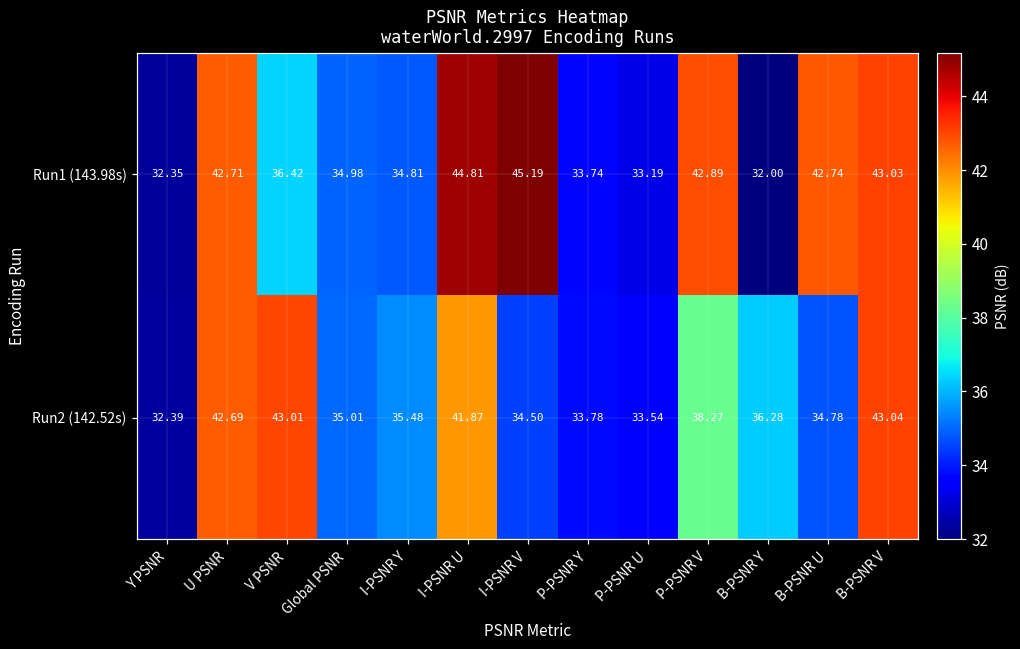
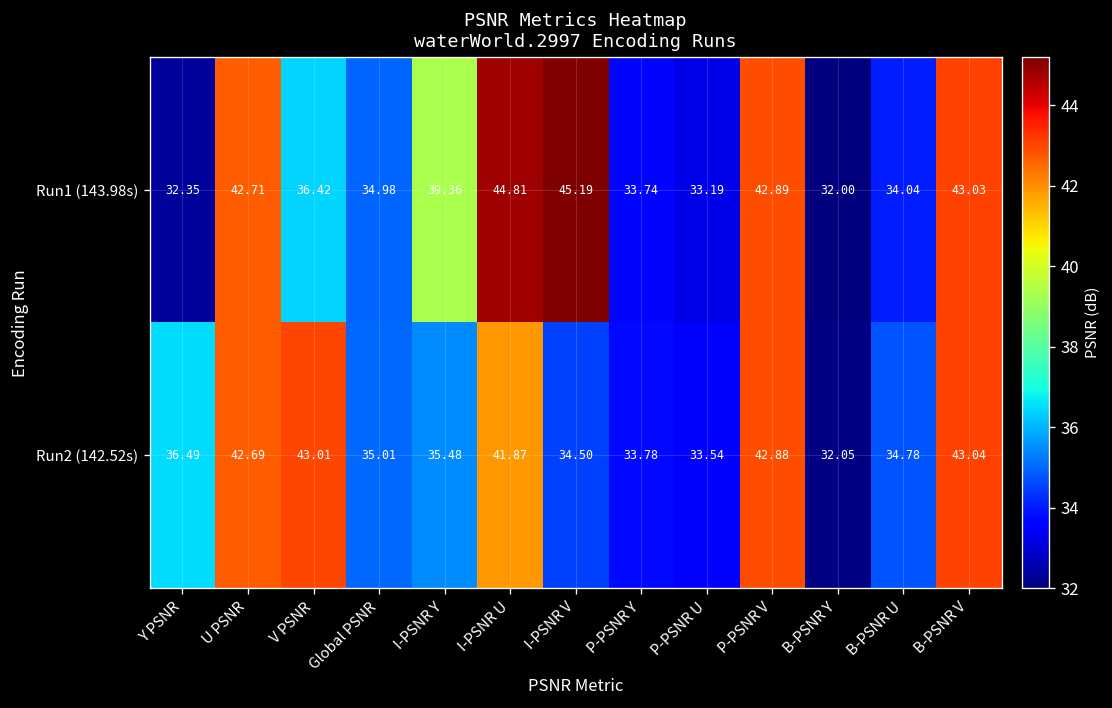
Run1 (143.98s), I-PSNR Y: 34.81 -> 39.36
Run1 (143.98s), B-PSNR U: 42.74 -> 34.04
Run2 (142.52s), Y PSNR: 32.39 -> 36.49
Run2 (142.52s), P-PSNR V: 38.27 -> 42.88
Run2 (142.52s), B-PSNR Y: 36.28 -> 32.05
